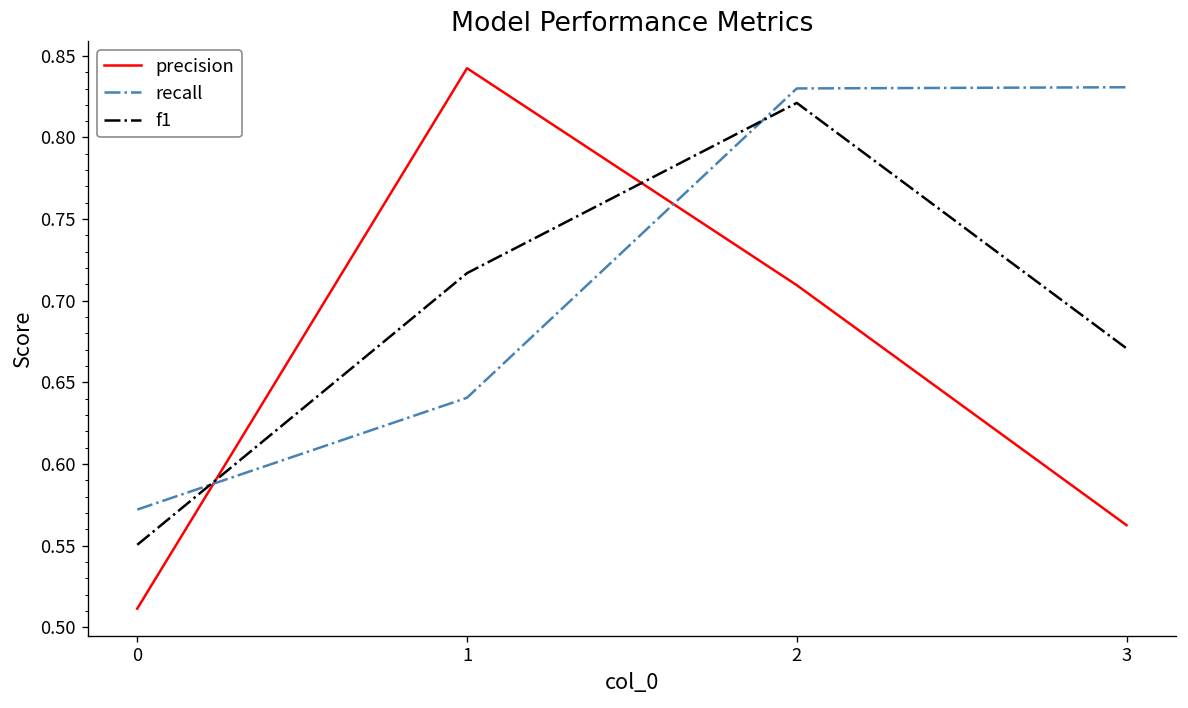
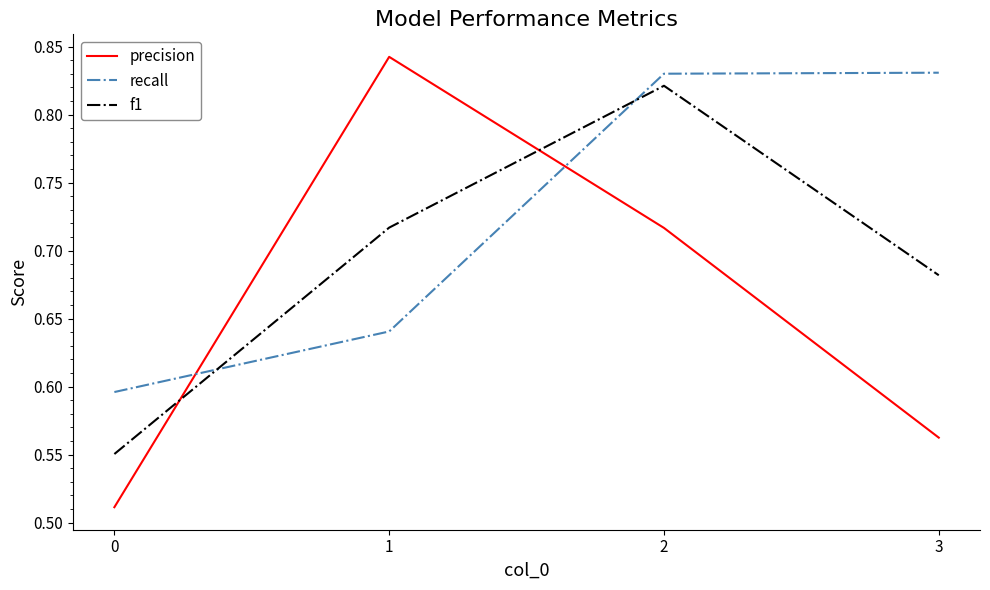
recall, 0: 0.572 -> 0.596
precision, 2: 0.710 -> 0.717
f1, 3: 0.671 -> 0.682
